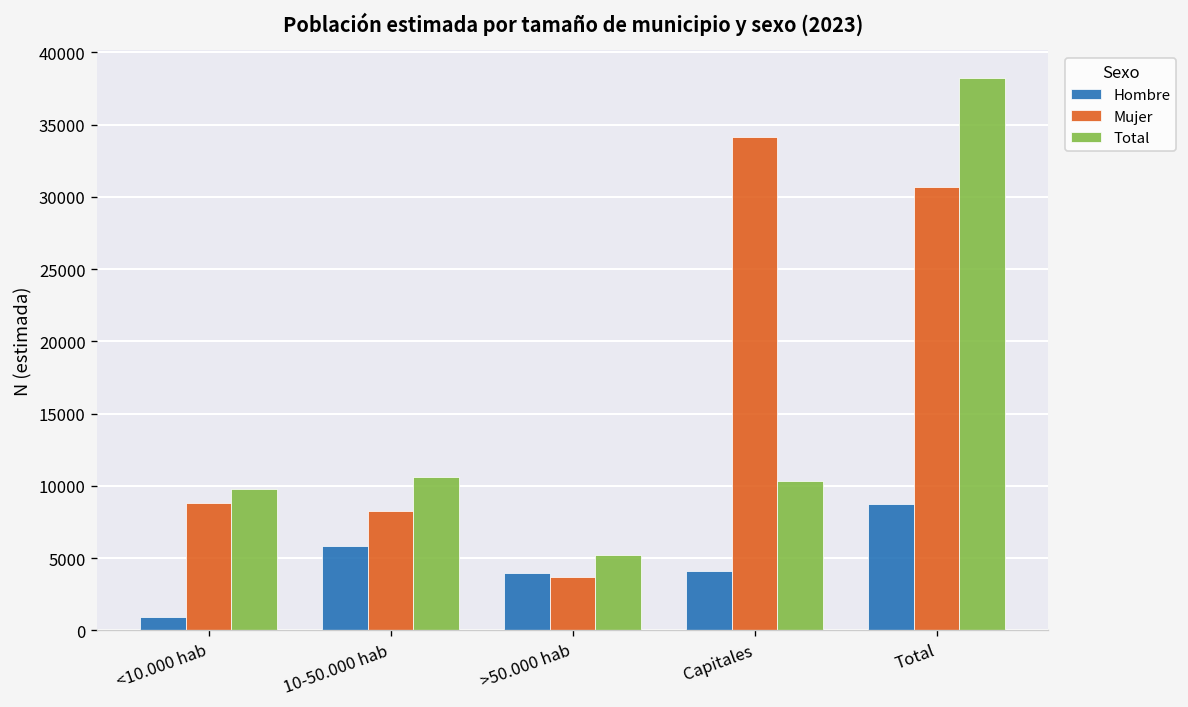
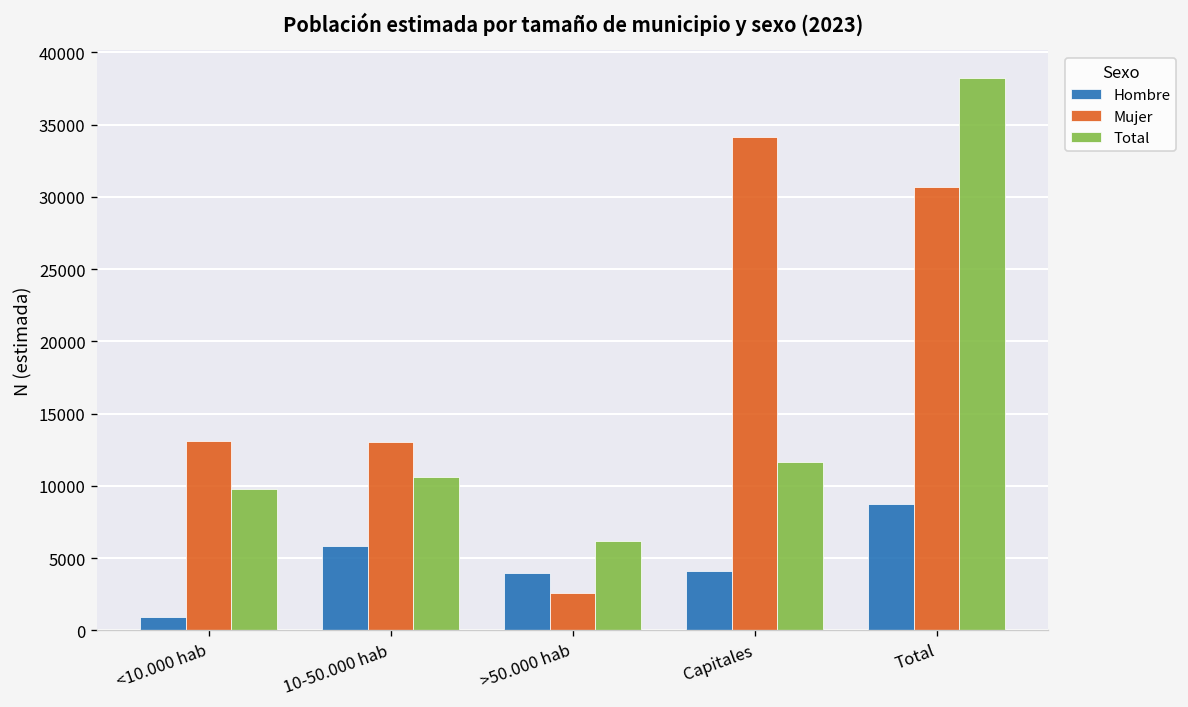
Mujer, <10.000 hab: 8800 -> 13100
Mujer, 10-50.000 hab: 8300 -> 13000
Mujer, >50.000 hab: 3700 -> 2600
Total, >50.000 hab: 5200 -> 6200
Total, Capitales: 10300 -> 11600
